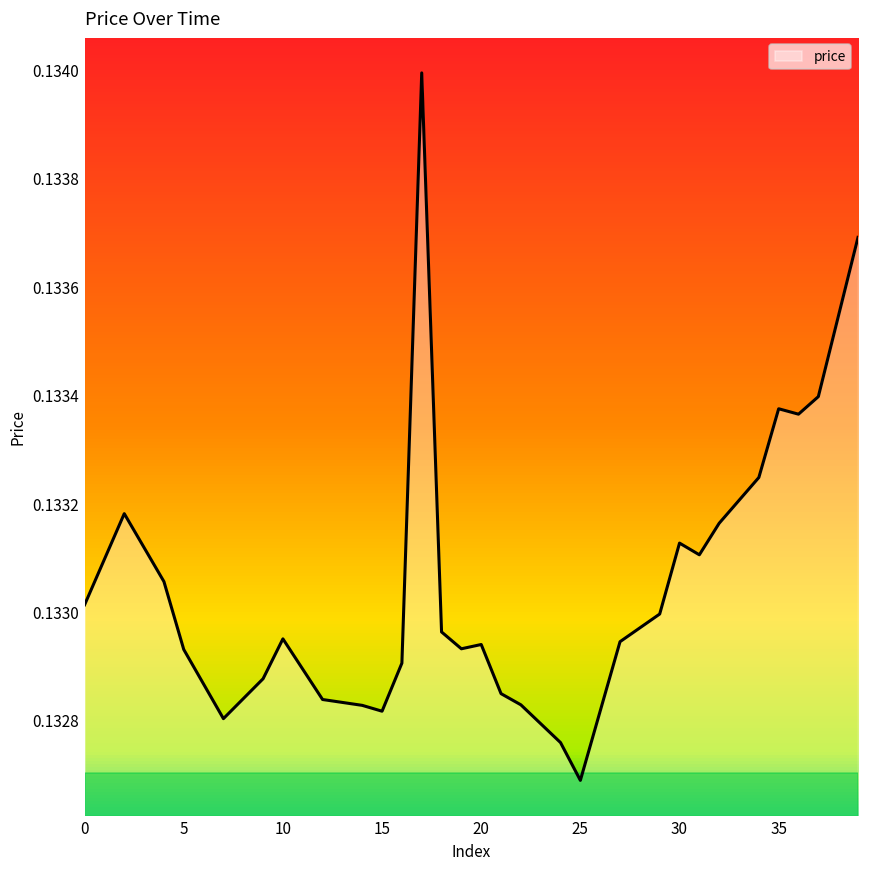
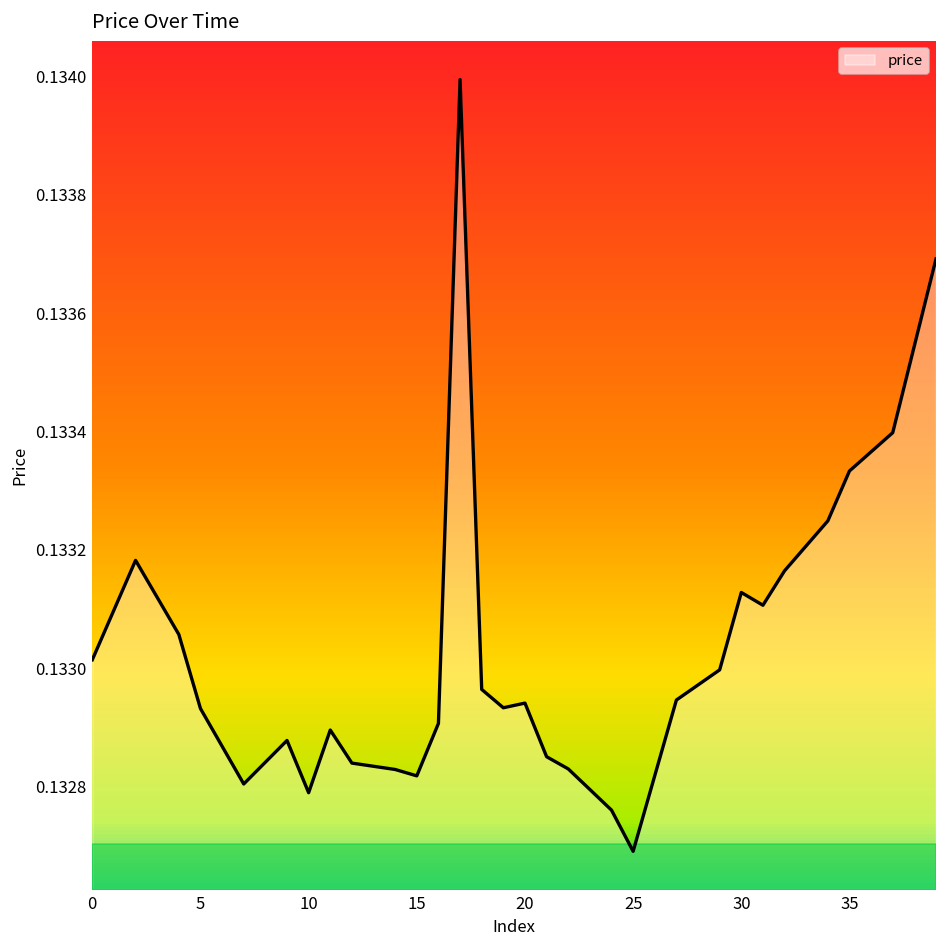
10: 0.13295 -> 0.13279
35: 0.13338 -> 0.13333
